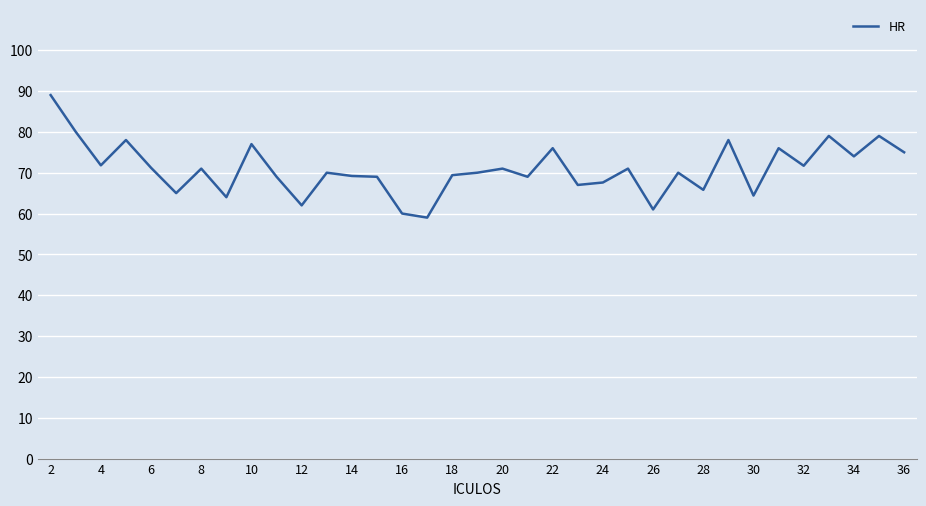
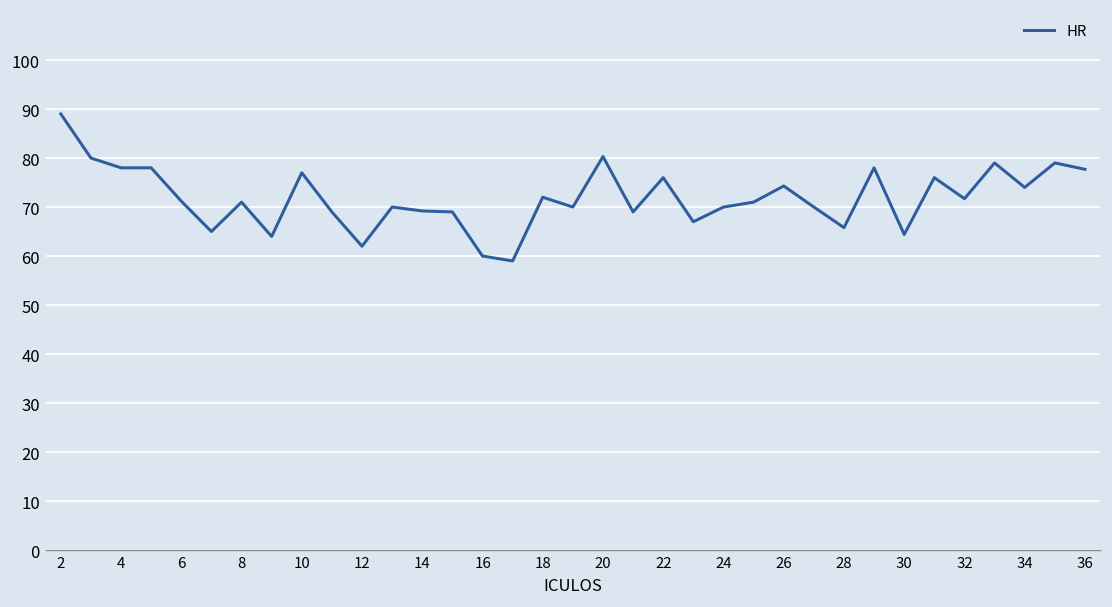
4: 72 -> 78
18: 69 -> 72
20: 71 -> 80
24: 68 -> 70
26: 61 -> 74
36: 75 -> 78
